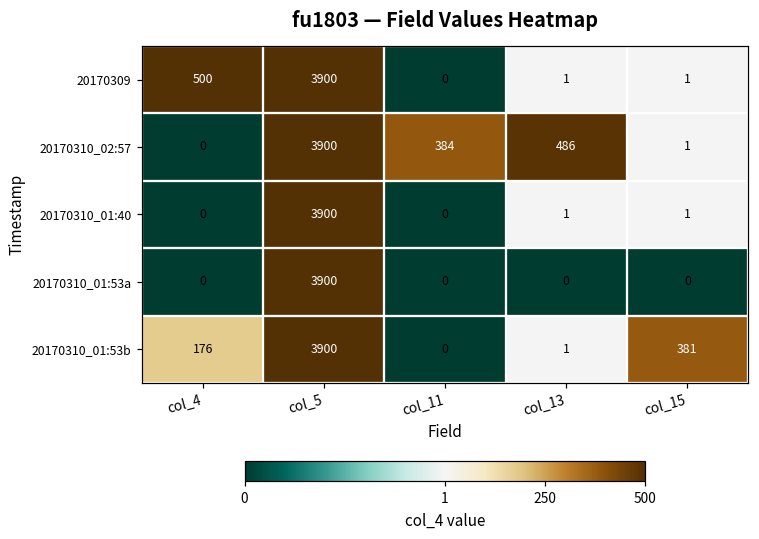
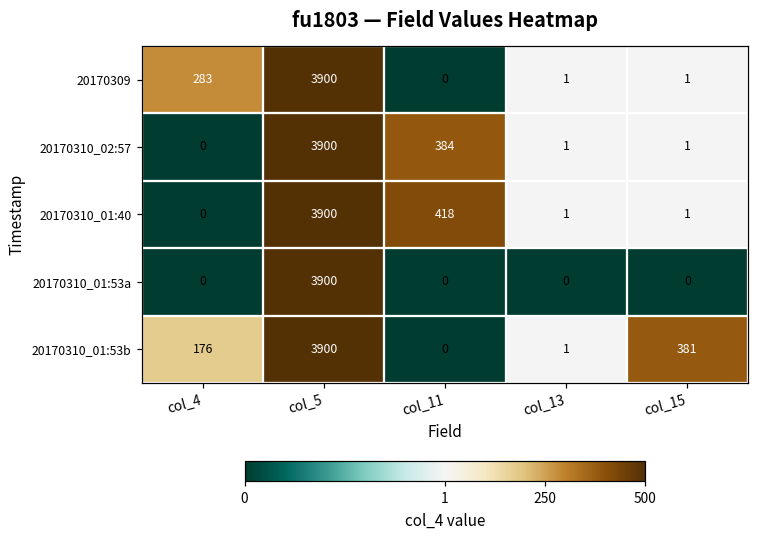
20170309, col_4: 500 -> 283
20170310_02:57, col_13: 486 -> 1
20170310_01:40, col_11: 0 -> 418
